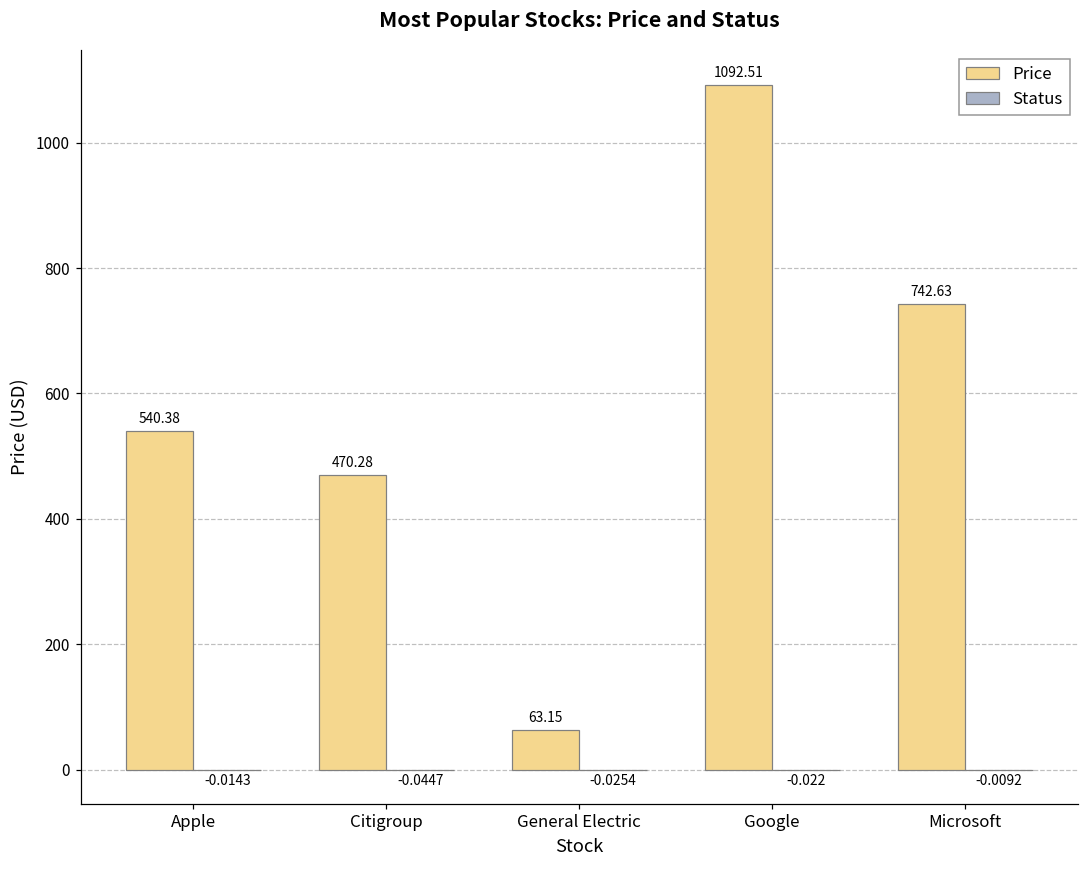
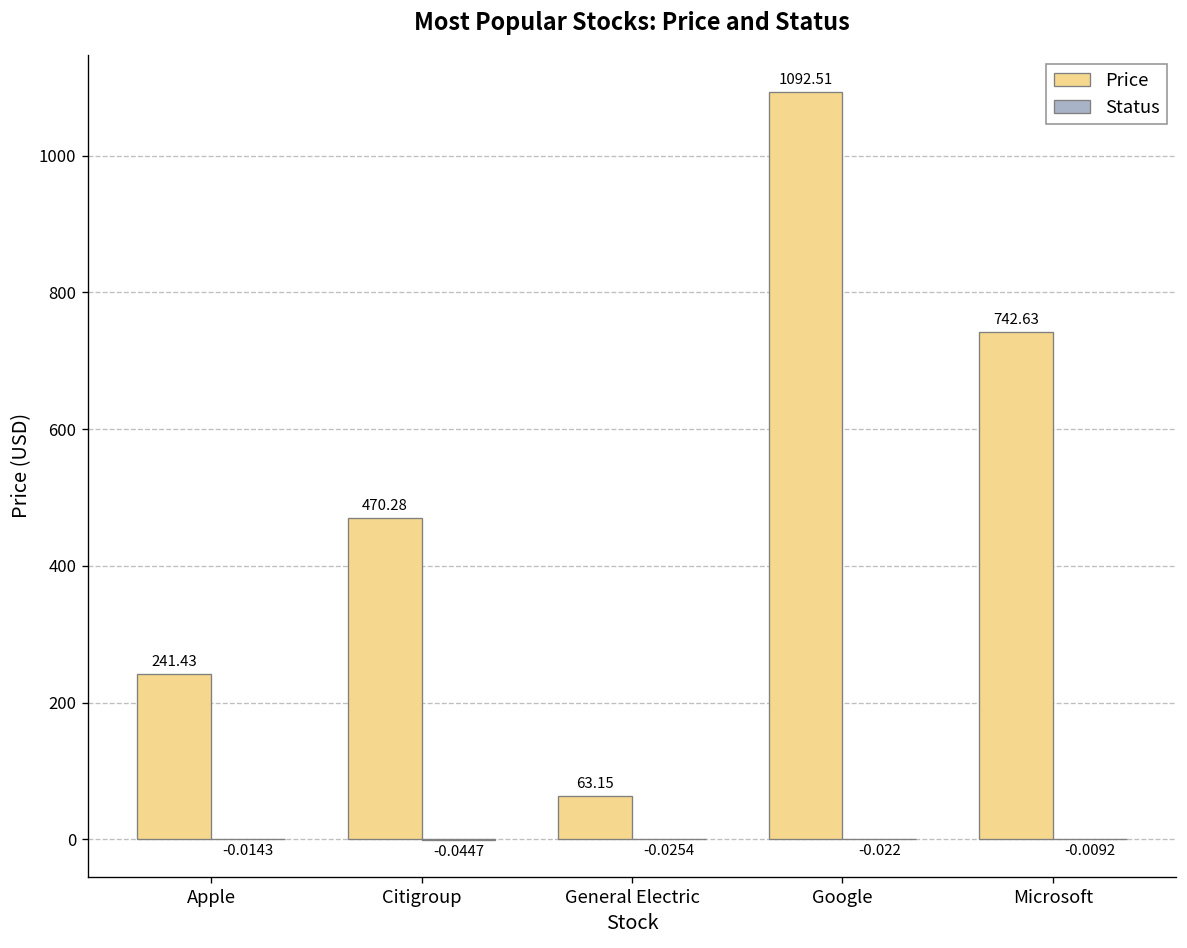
Price, Apple: 540.38 -> 241.43
